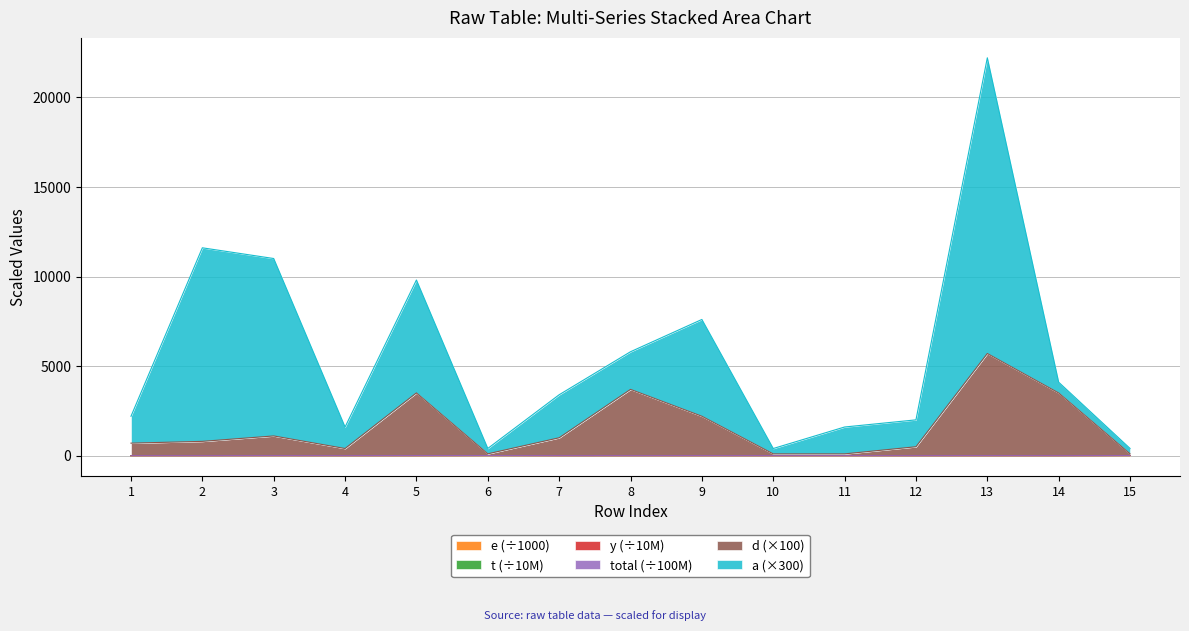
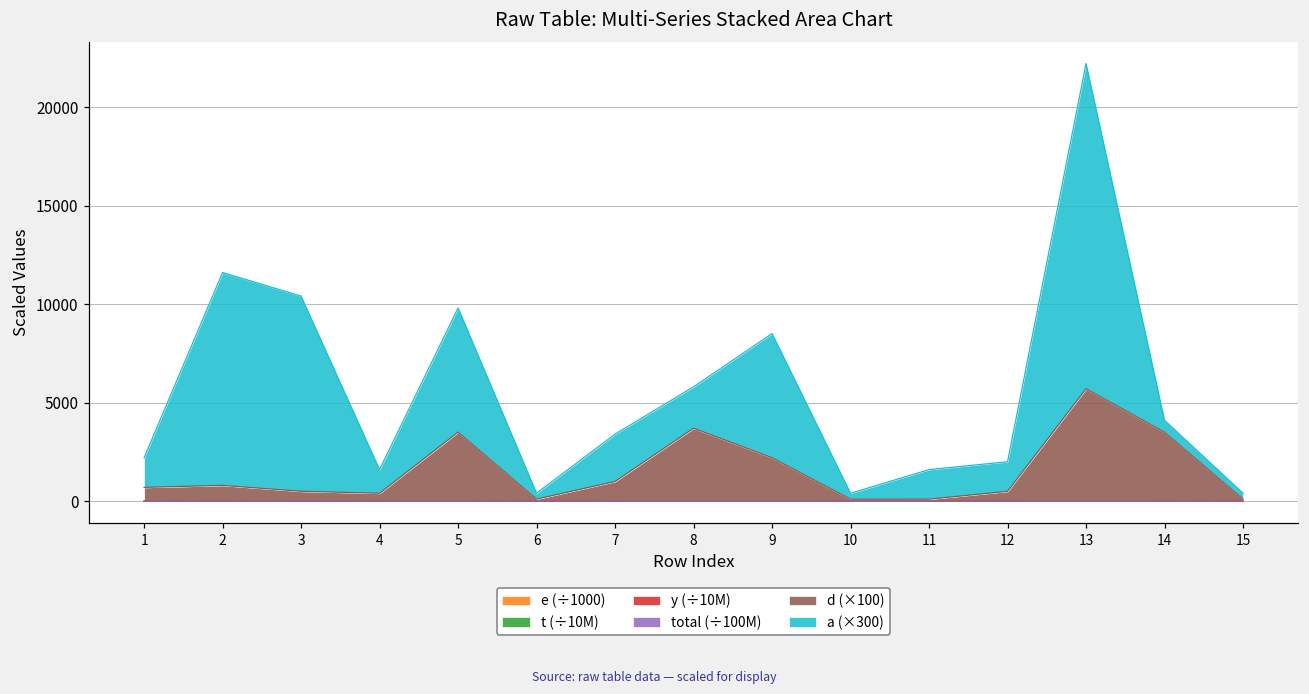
d (×100), 3: 1100 -> 500
a (×300), 9: 5400 -> 6300
